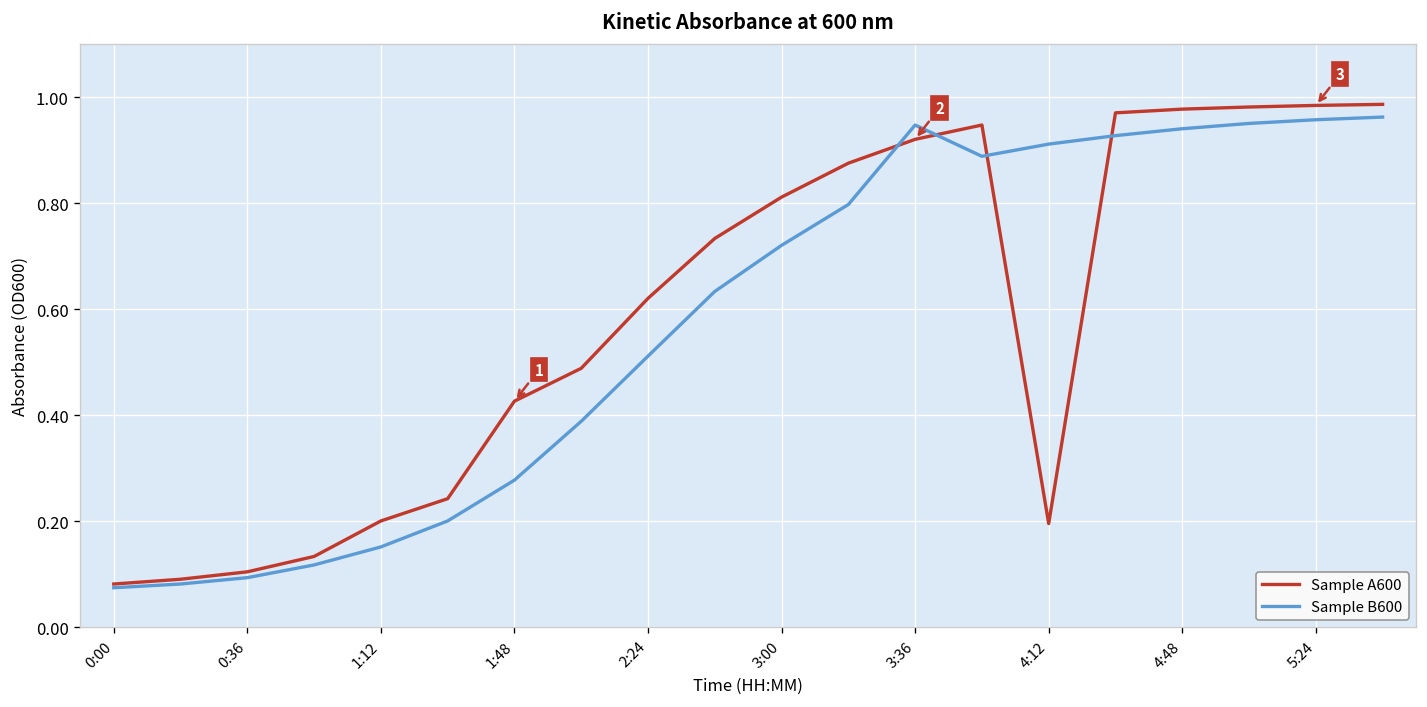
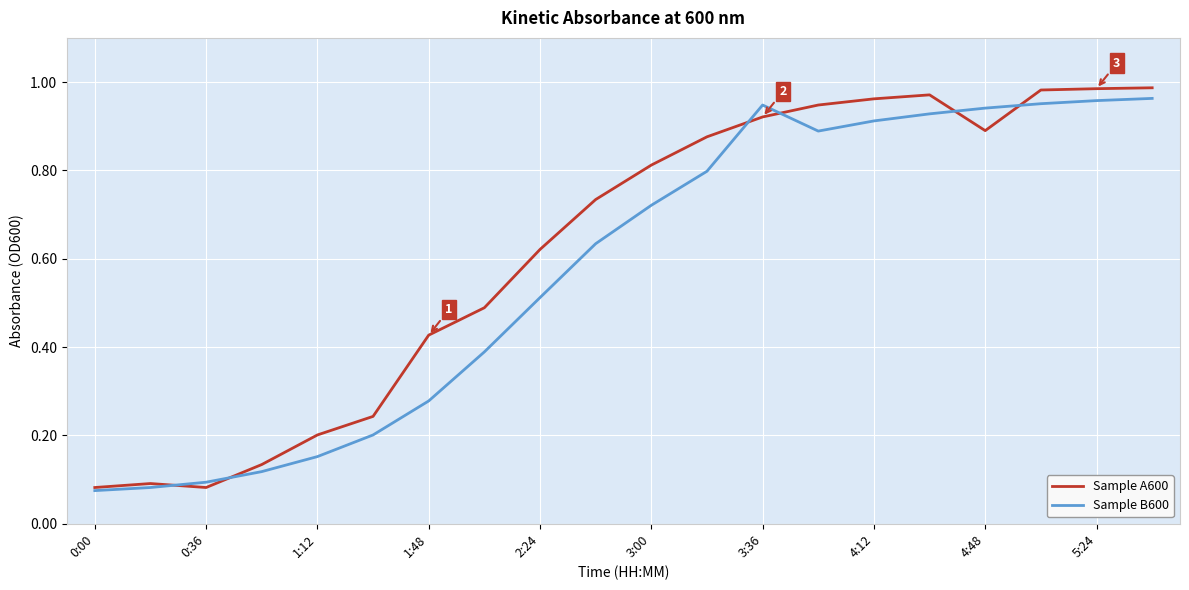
Sample A600, 0:36: 0.11 -> 0.08
Sample A600, 4:12: 0.20 -> 0.96
Sample A600, 4:48: 0.98 -> 0.89
